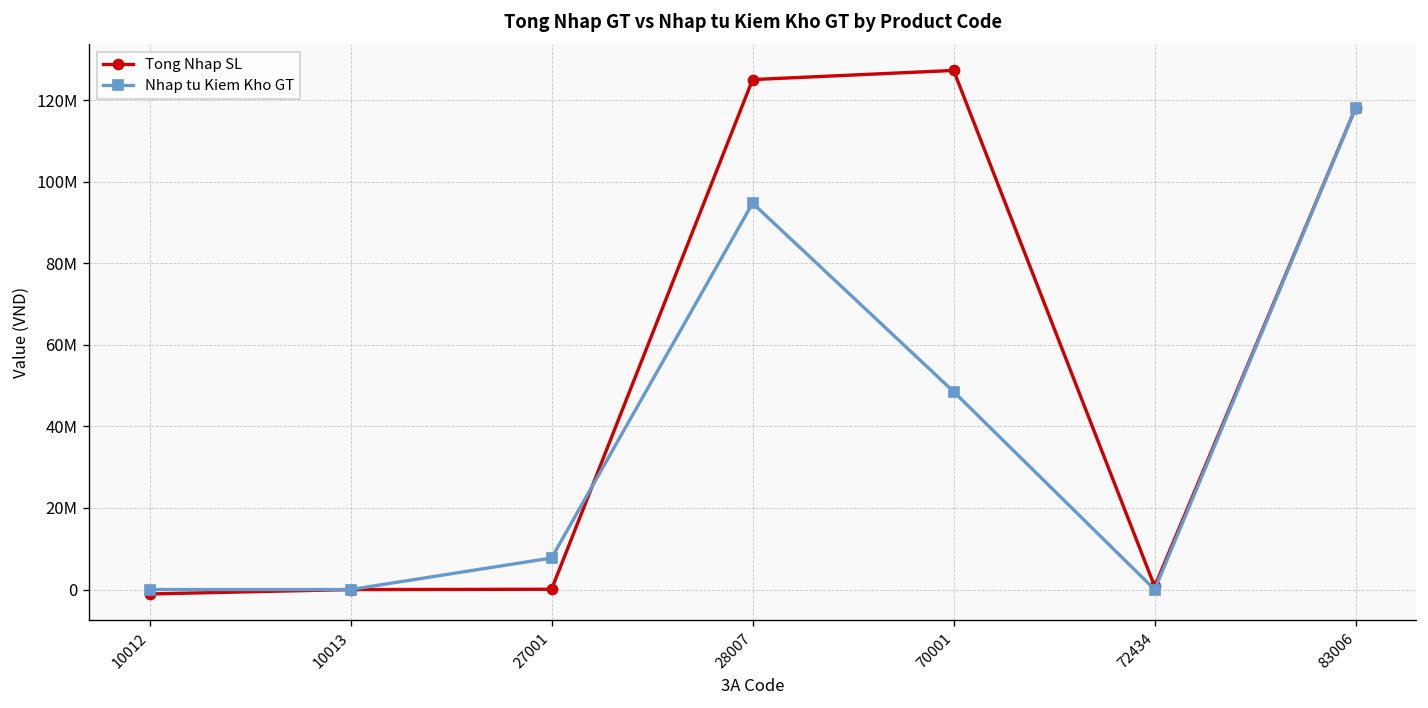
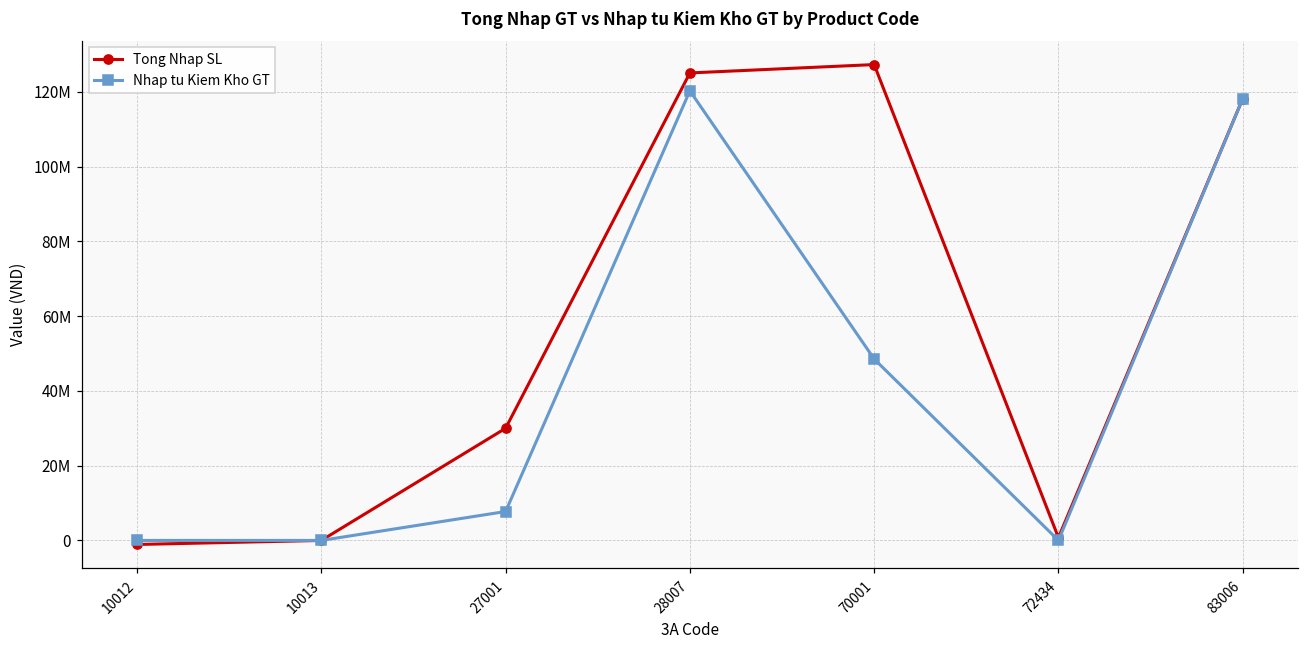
Tong Nhap SL, 27001: 0 -> 30000000
Nhap tu Kiem Kho GT, 28007: 95000000 -> 120000000
